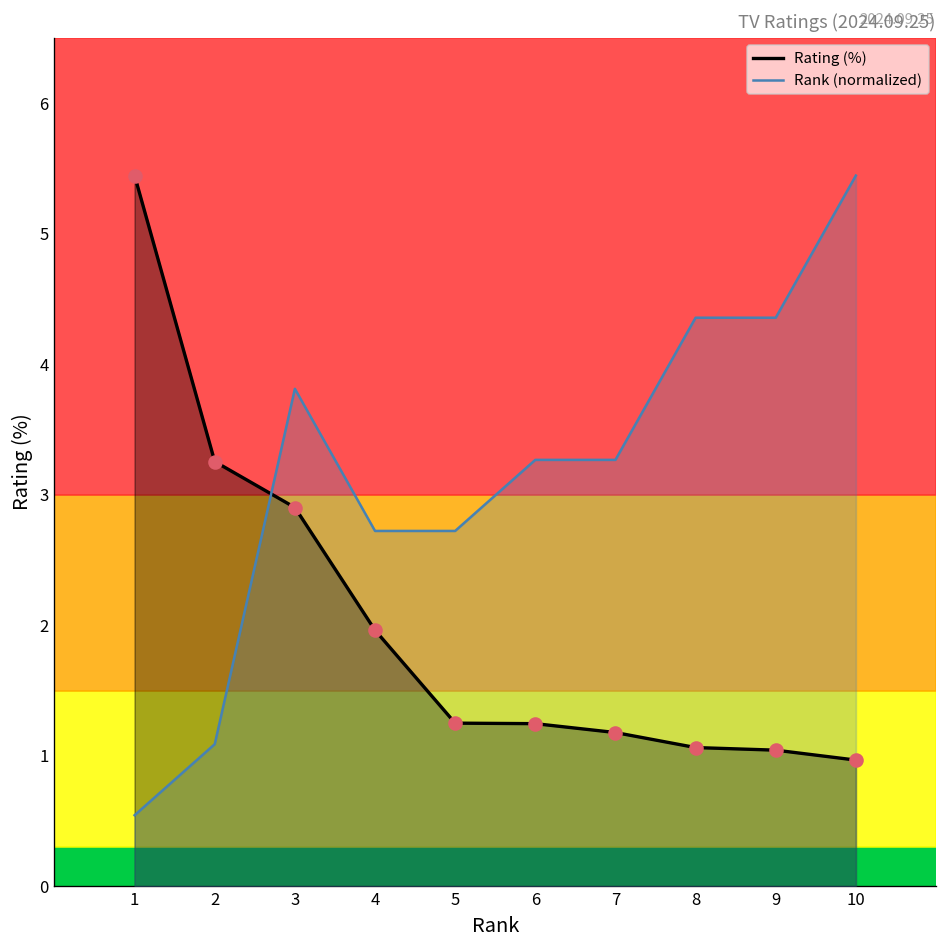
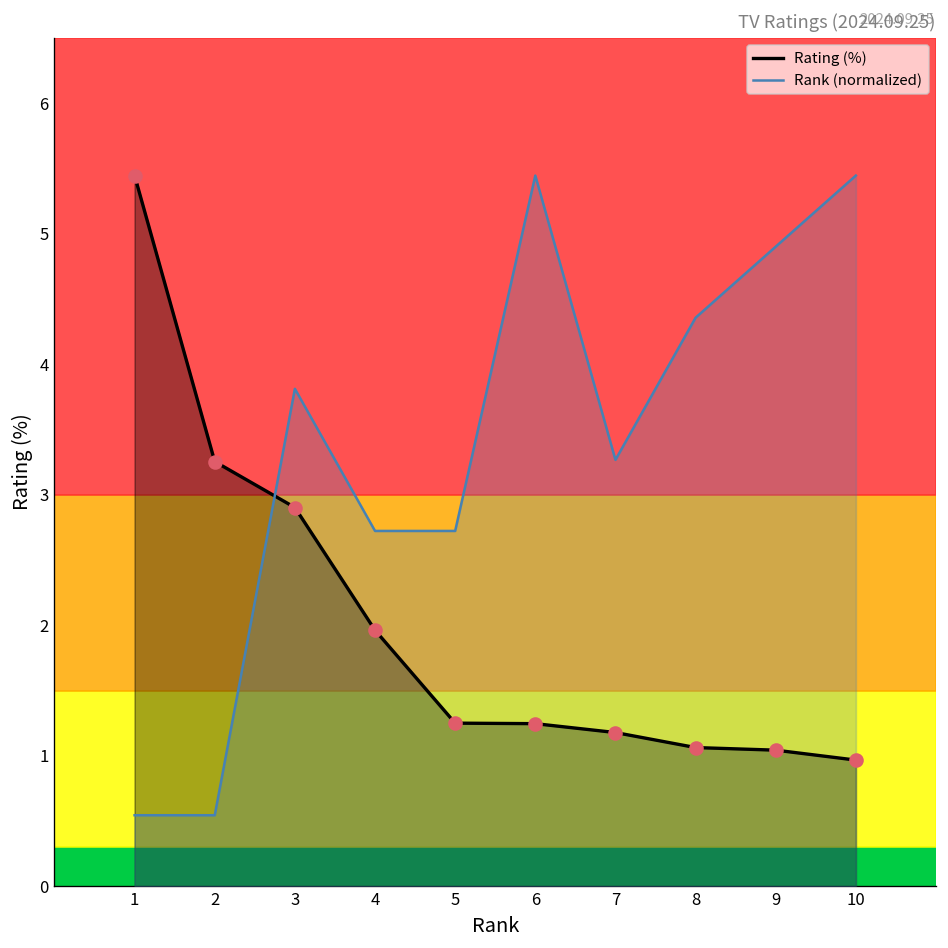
Rank (normalized), 2: 1.09 -> 0.54
Rank (normalized), 6: 3.27 -> 5.45
Rank (normalized), 9: 4.36 -> 4.90
